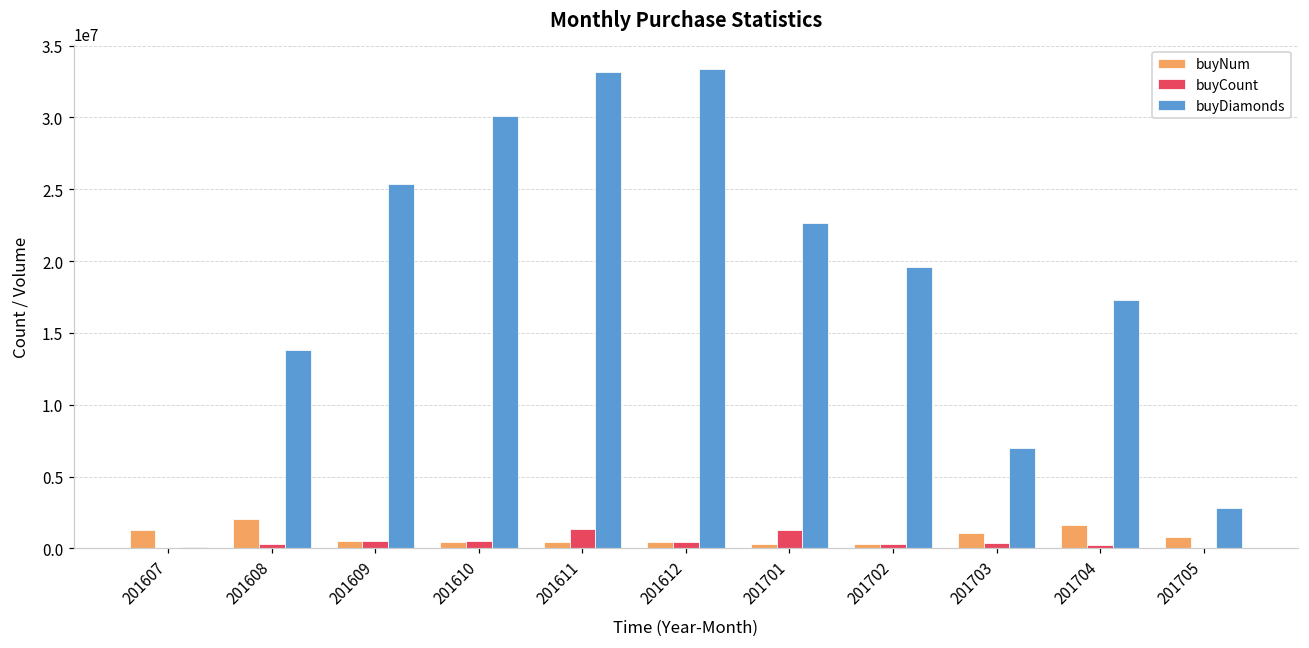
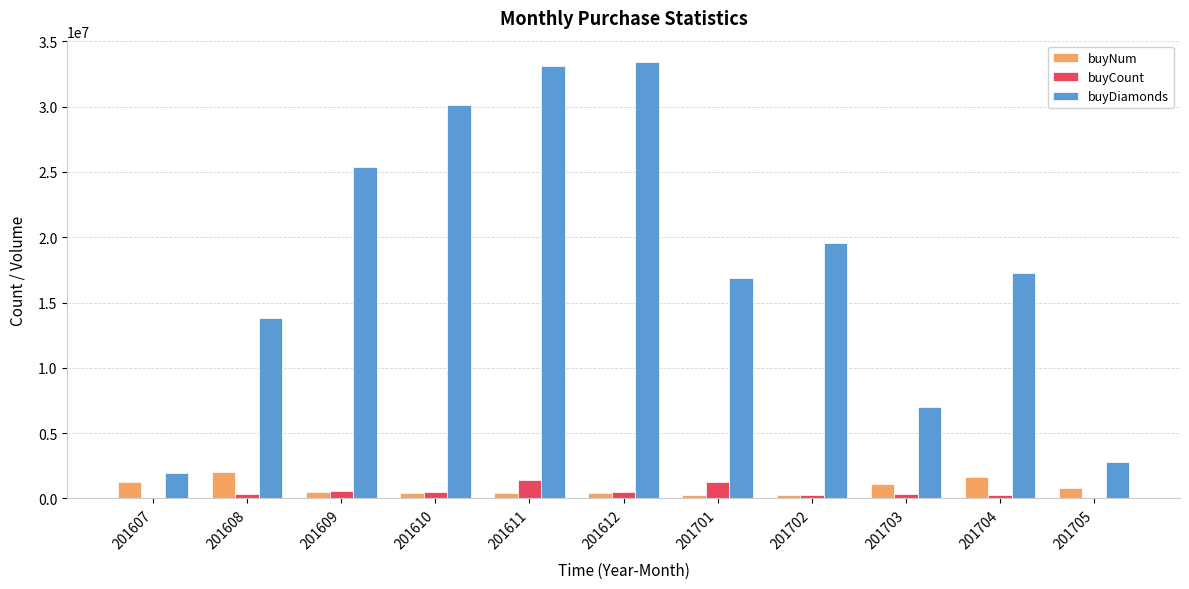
buyDiamonds, 201607: 100000 -> 2000000
buyDiamonds, 201701: 22700000 -> 16900000
